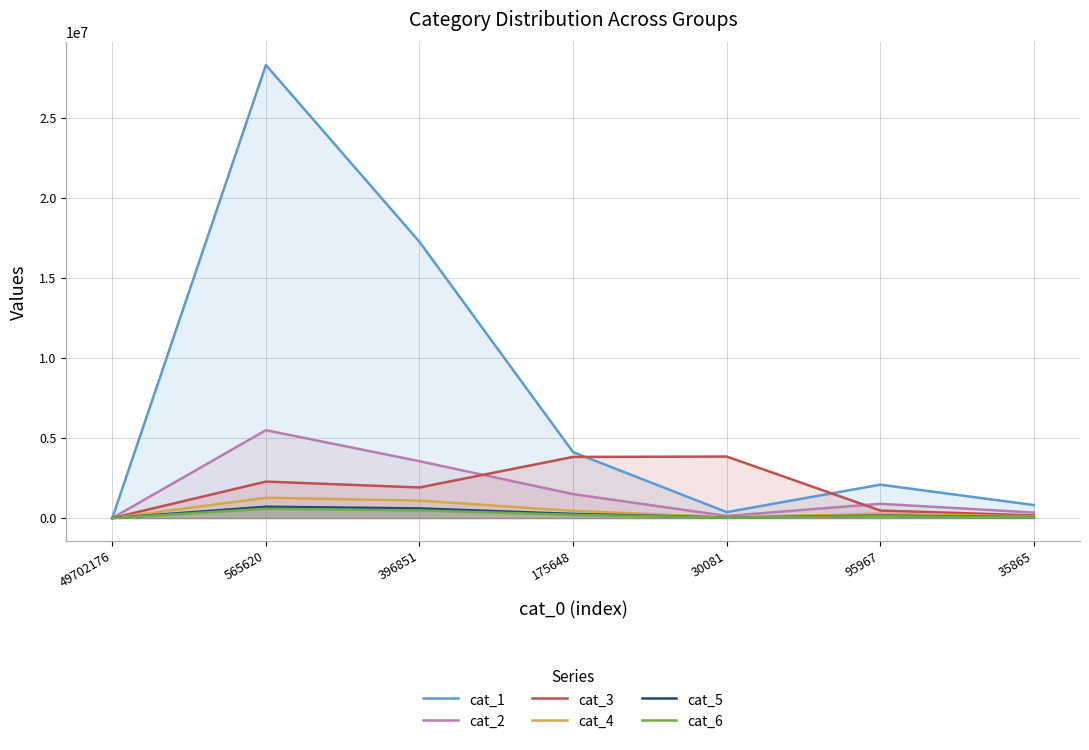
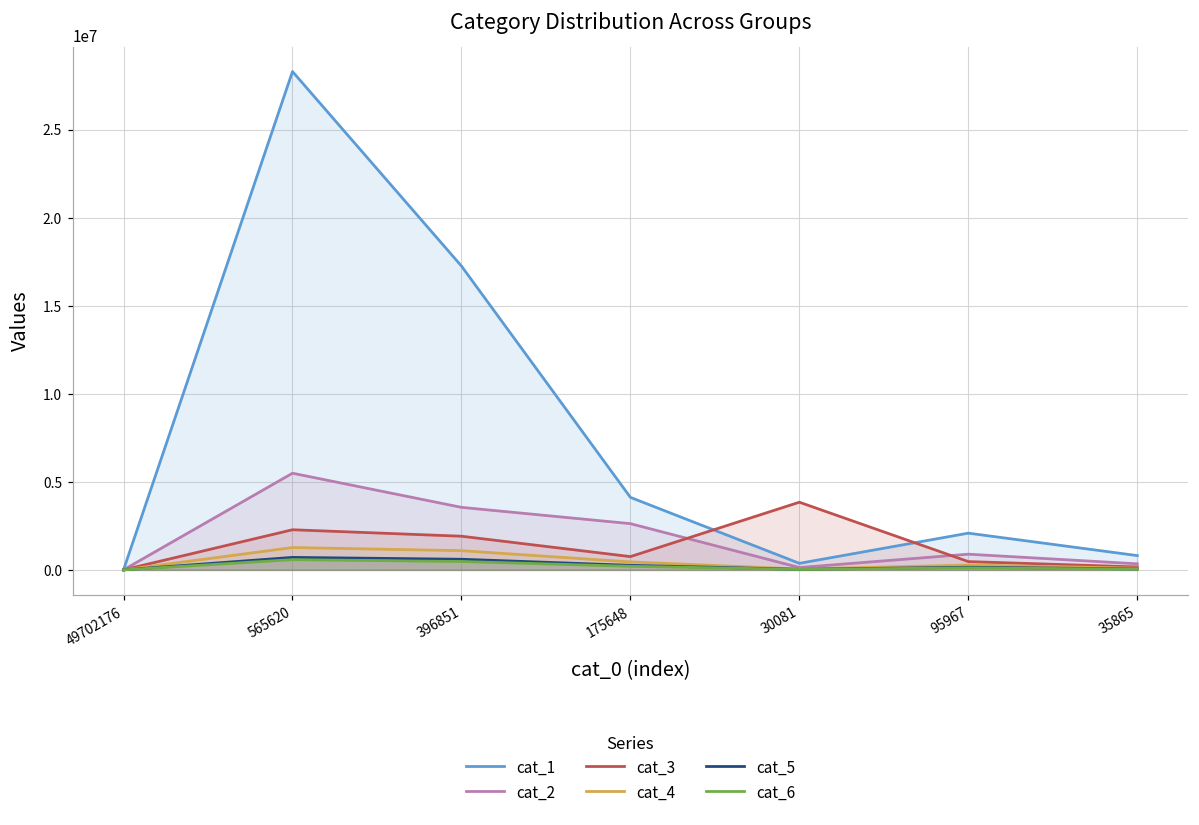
cat_2, 175648: 1500000 -> 2600000
cat_3, 175648: 3800000 -> 800000
